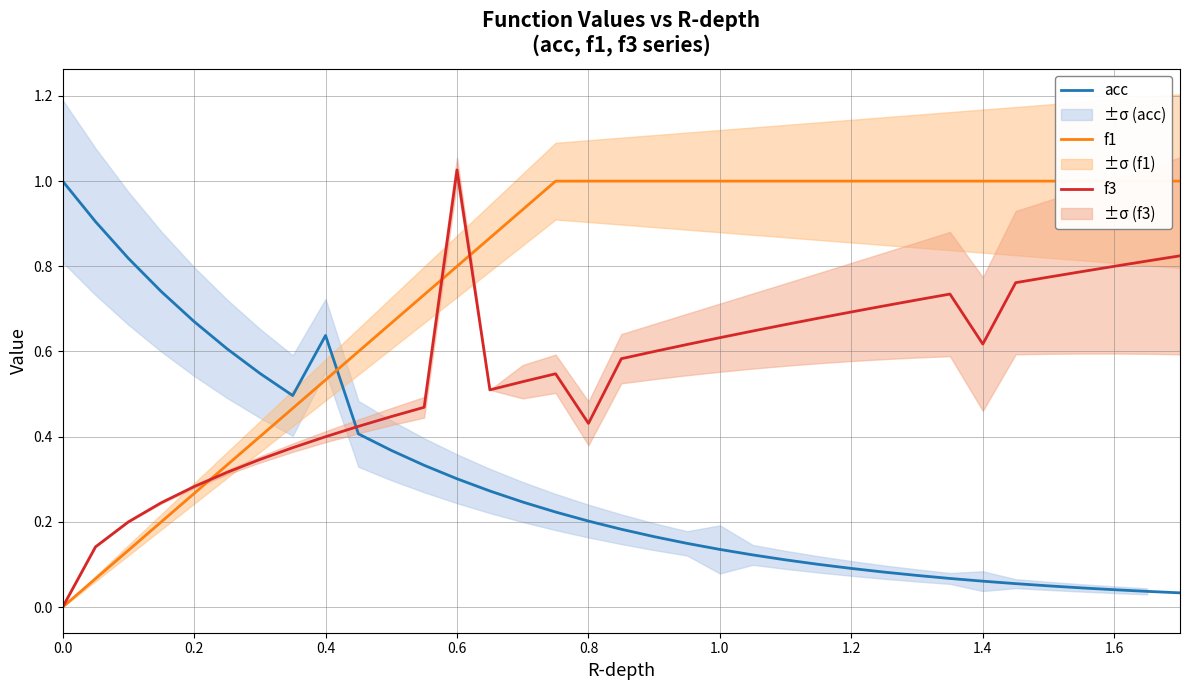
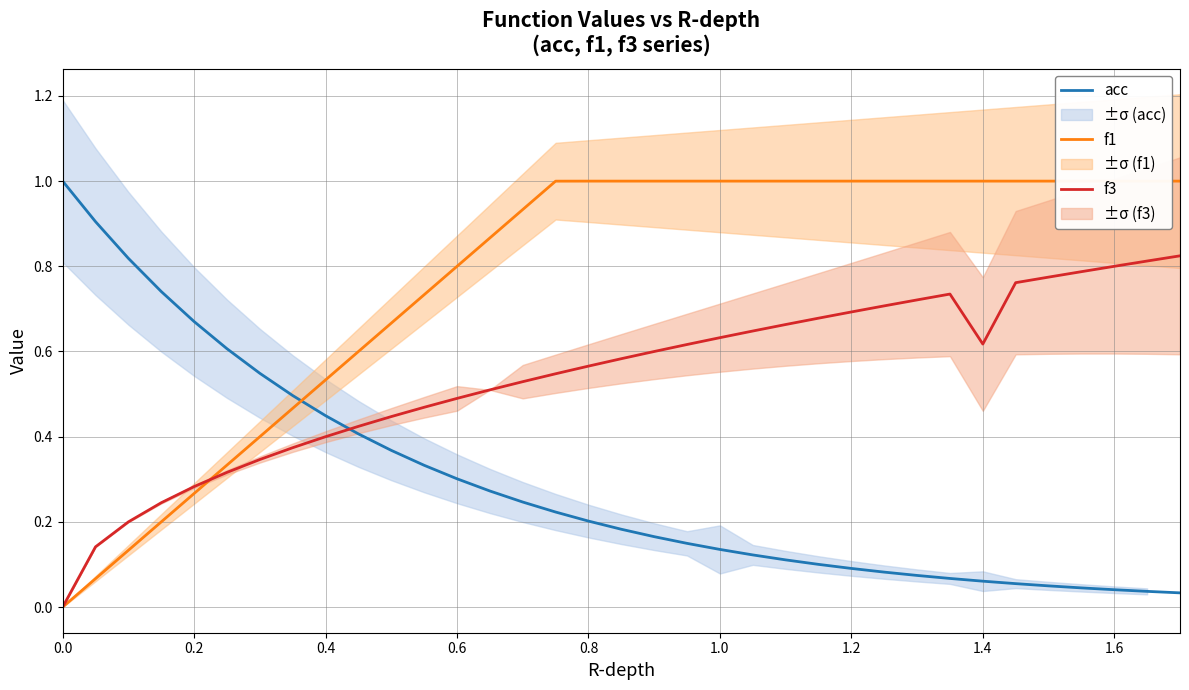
acc, 0.4: 0.64 -> 0.45
f3, 0.6: 1.03 -> 0.49
f3, 0.8: 0.43 -> 0.57
